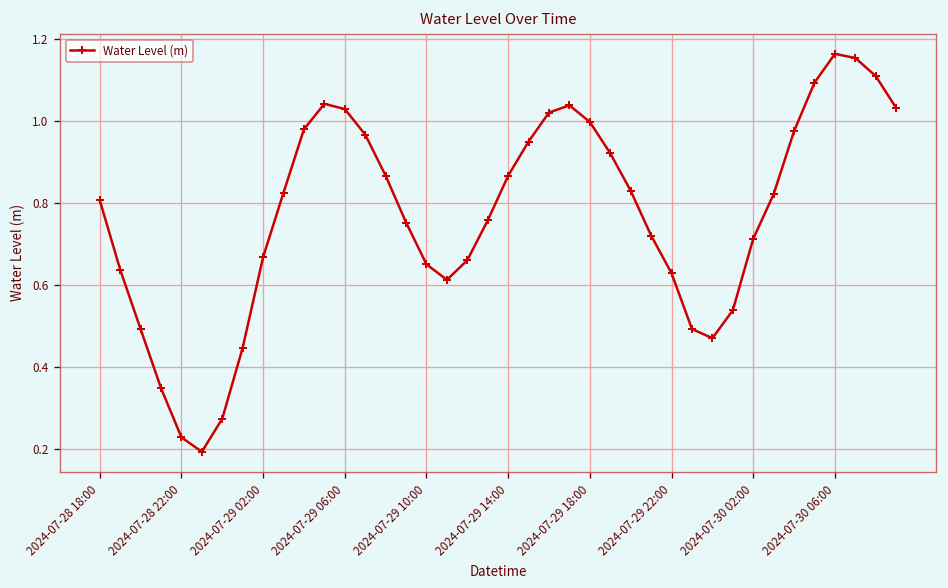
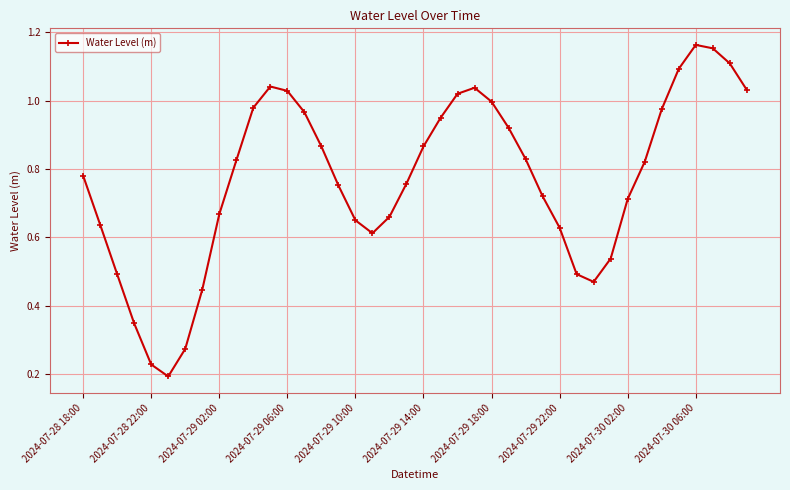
2024-07-28 18:00: 0.81 -> 0.78
